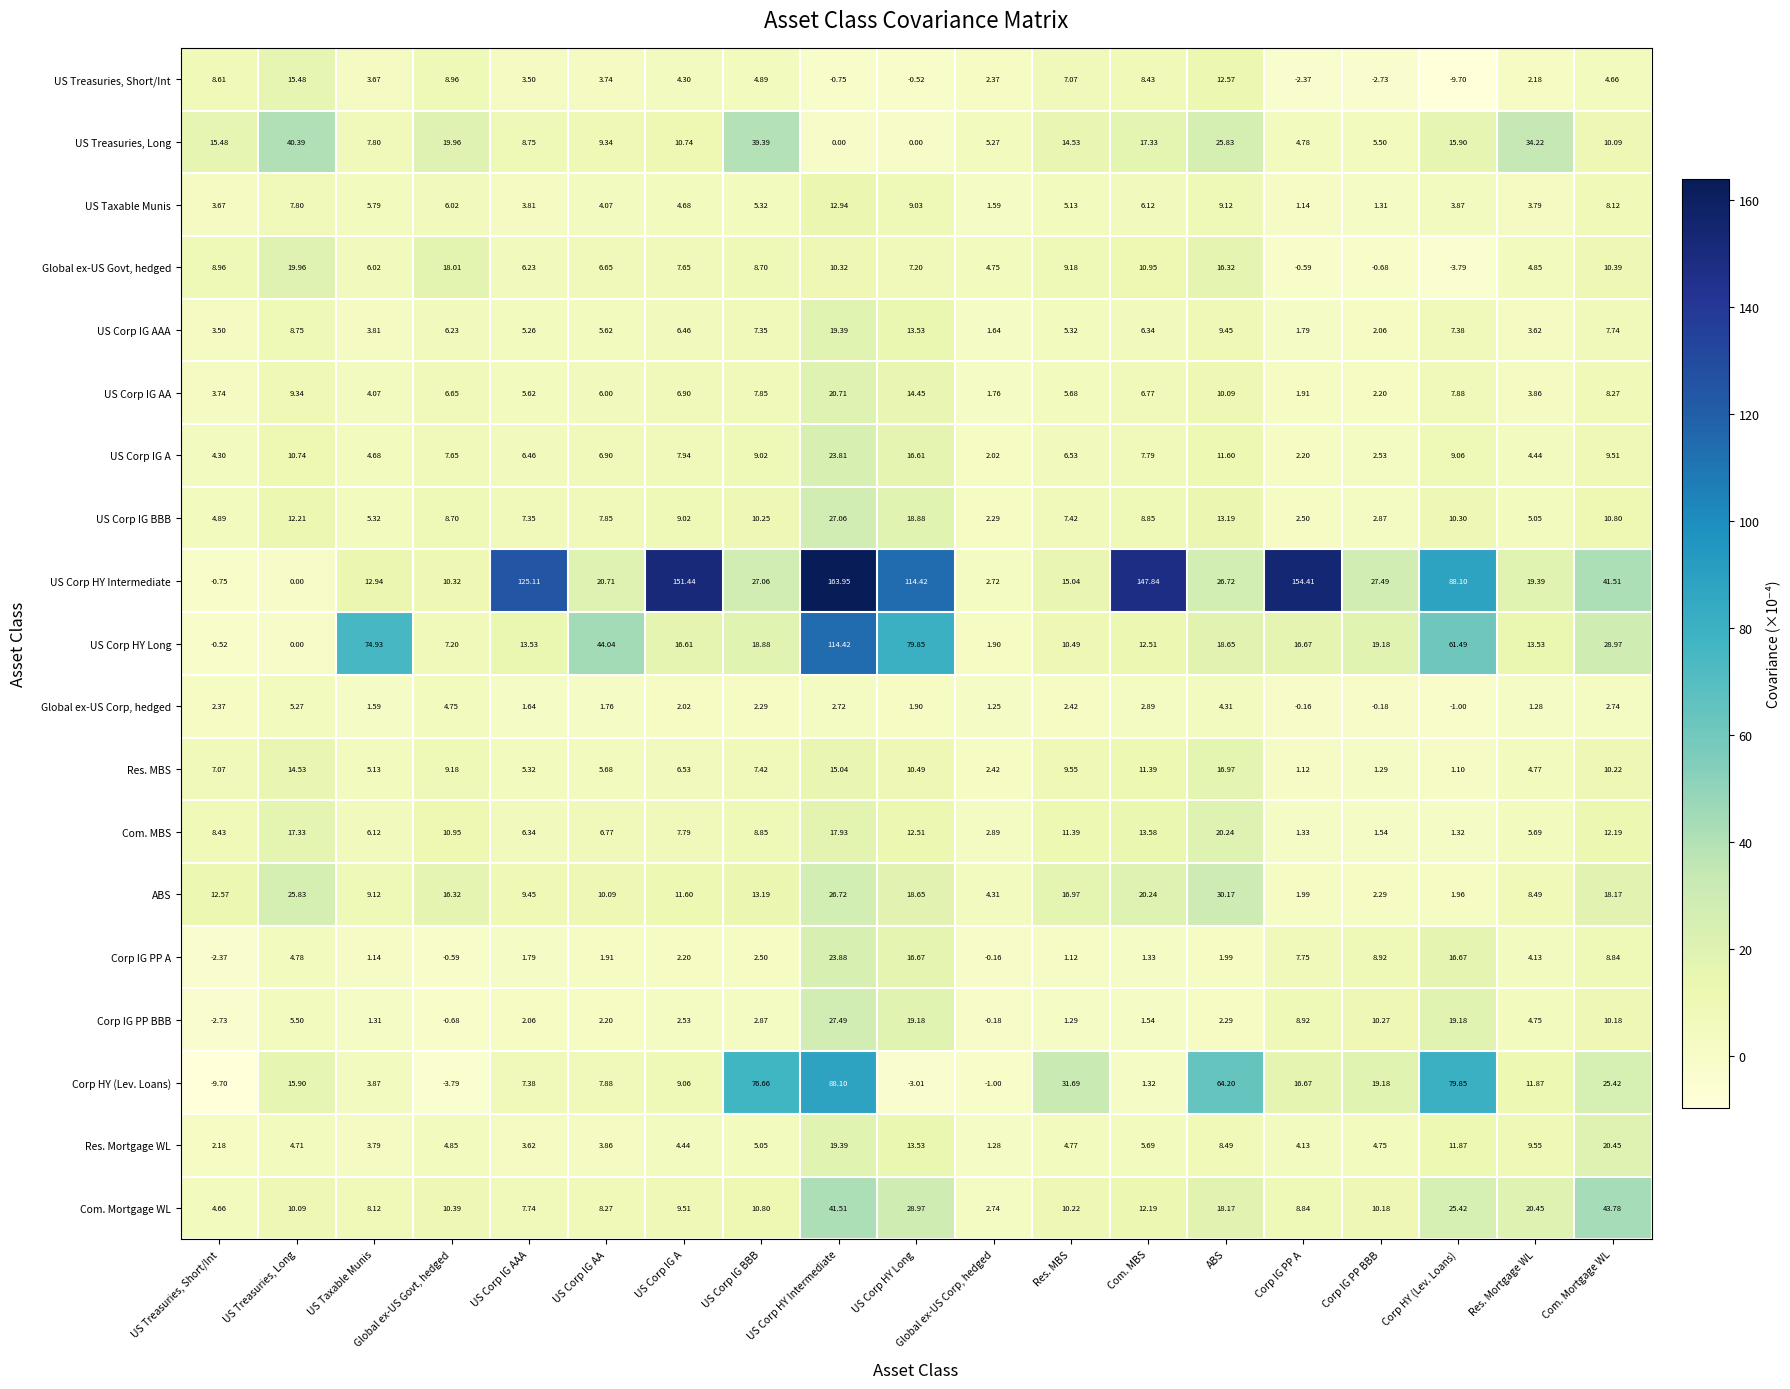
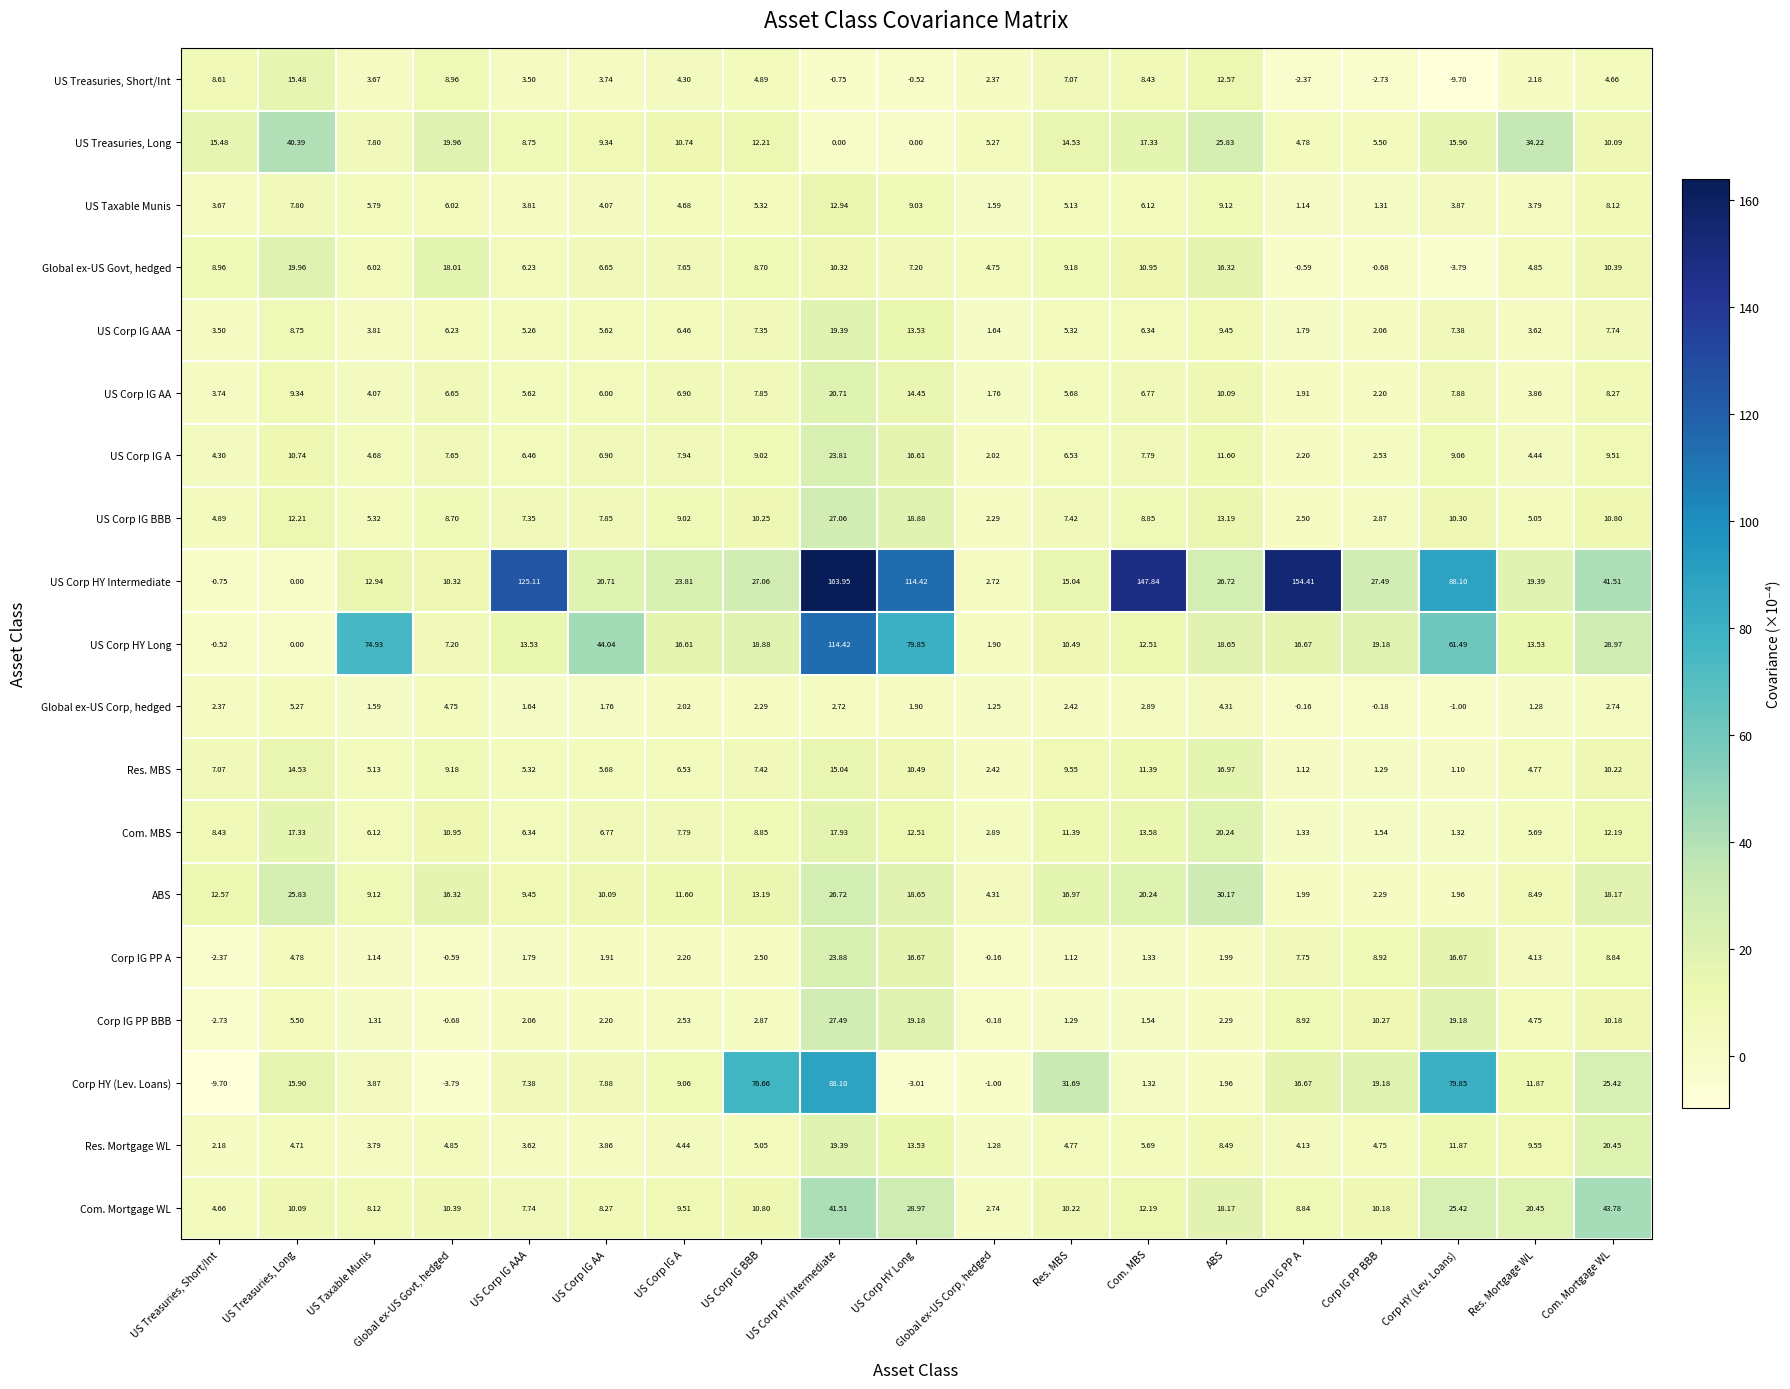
US Treasuries, Long, US Corp IG BBB: 39.39 -> 12.21
US Corp HY Intermediate, US Corp IG A: 151.44 -> 23.81
Corp HY (Lev. Loans), ABS: 64.20 -> 1.96
